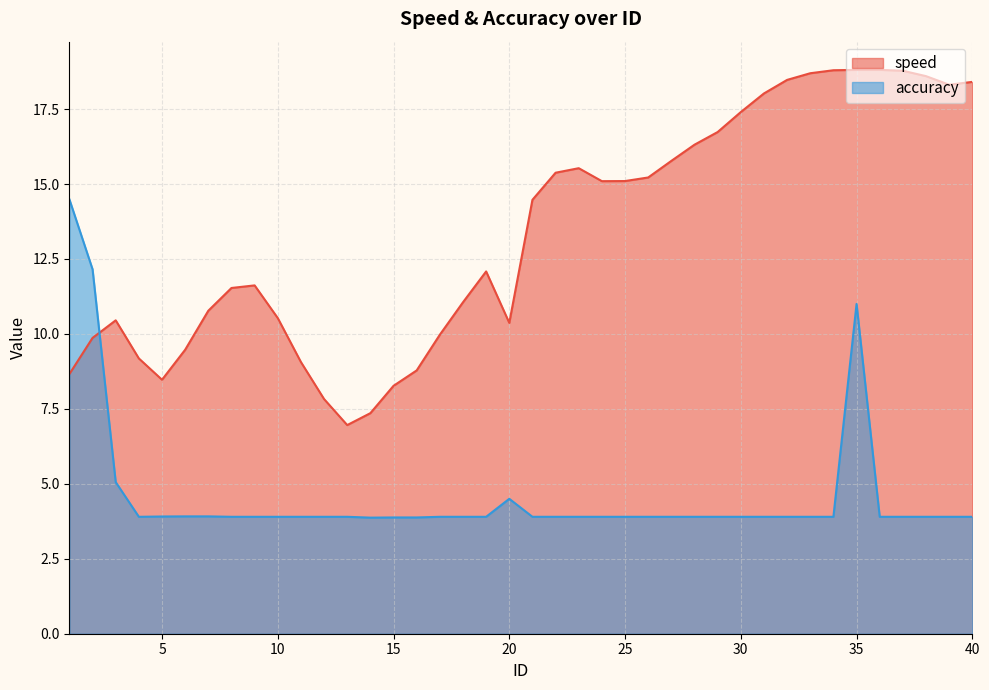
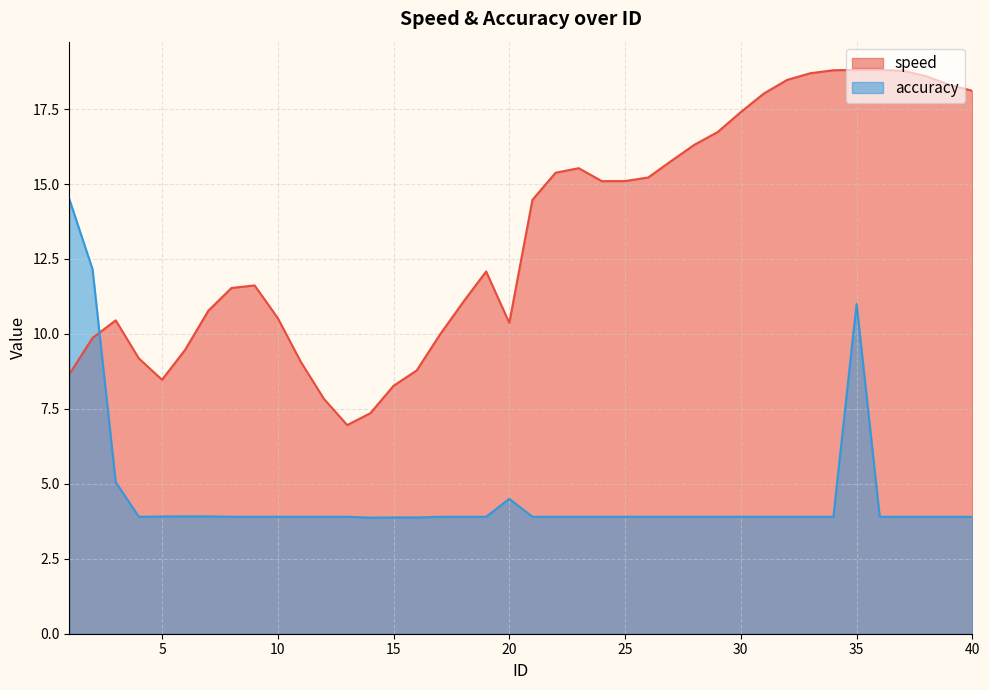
speed, 40: 18.4 -> 18.1
